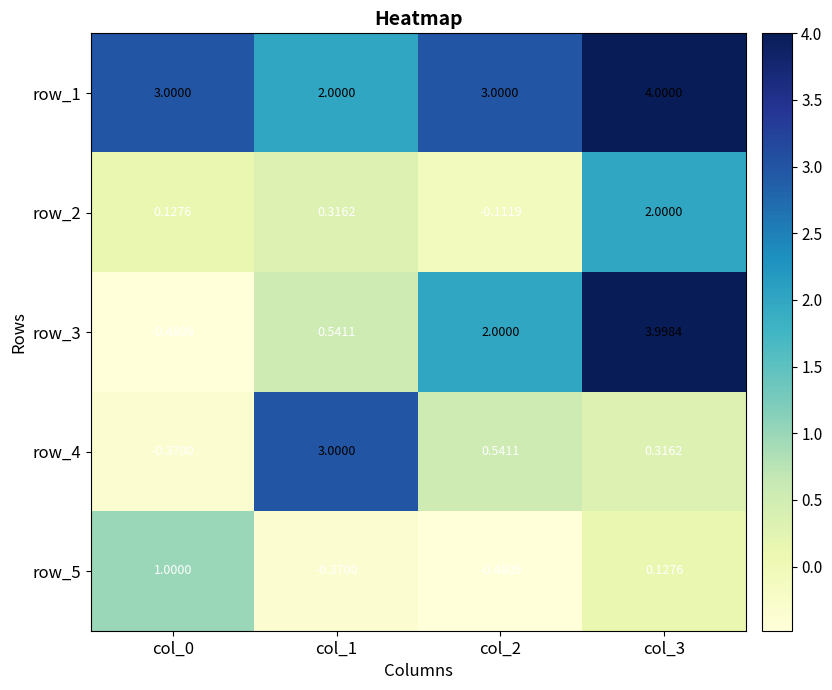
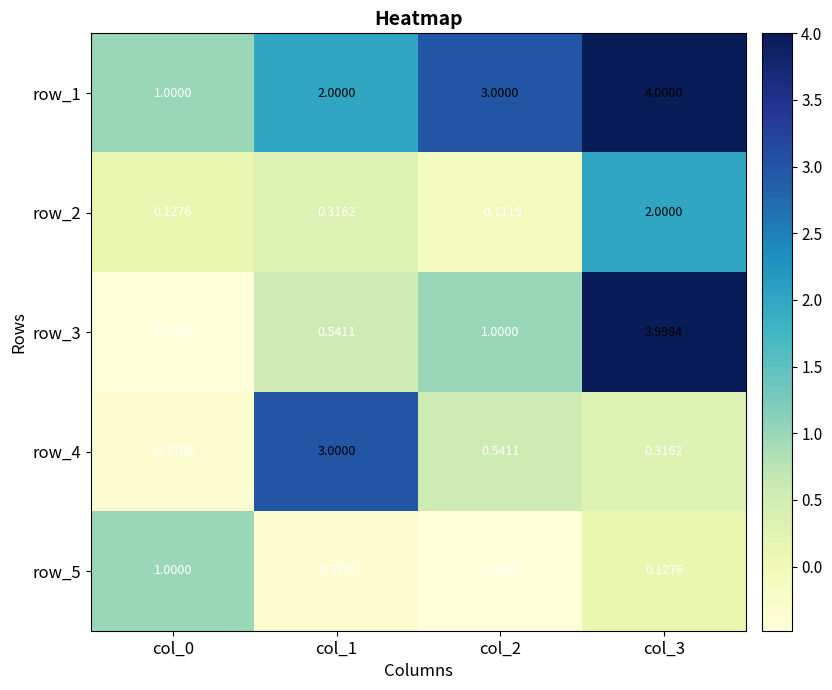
row_1, col_0: 3.0000 -> 1.0000
row_3, col_2: 2.0000 -> 1.0000
